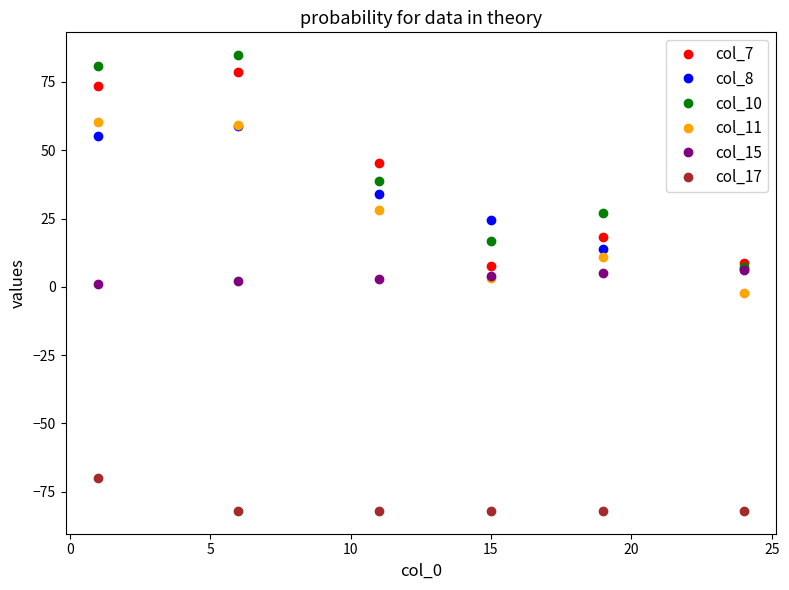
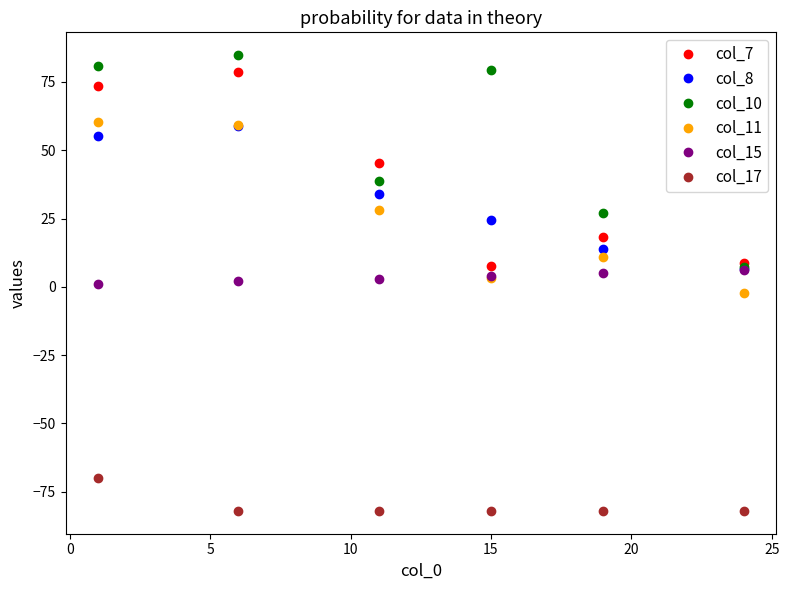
col_10, 15: 17 -> 79
